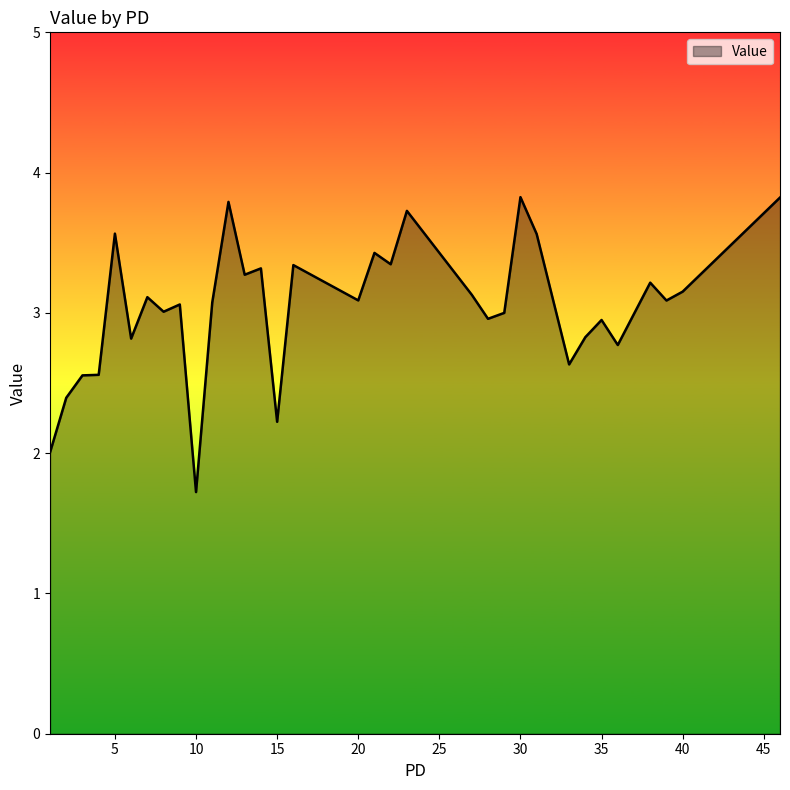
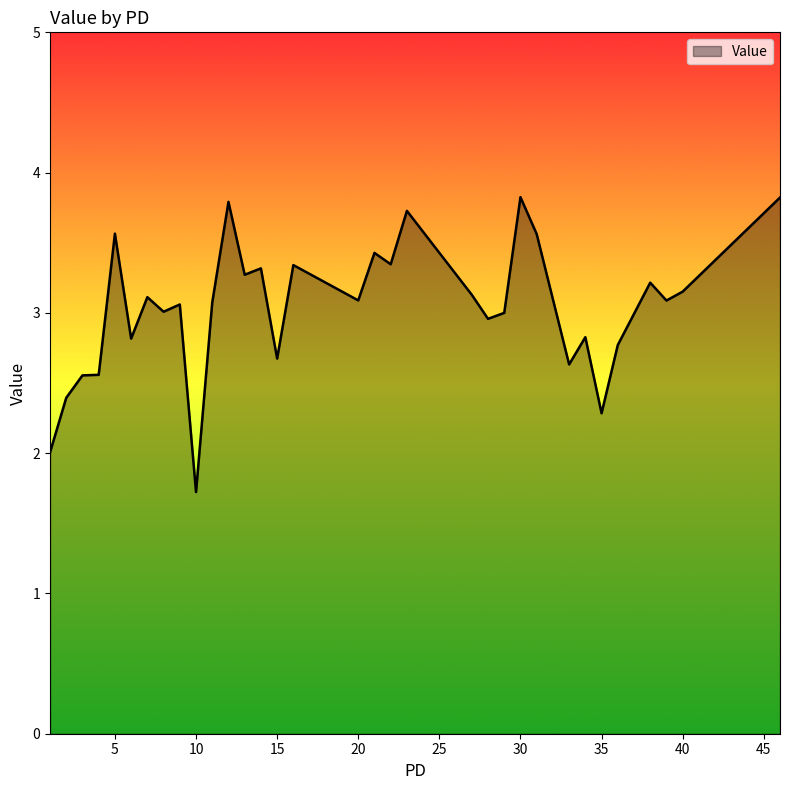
15: 2.22 -> 2.67
35: 2.95 -> 2.28
